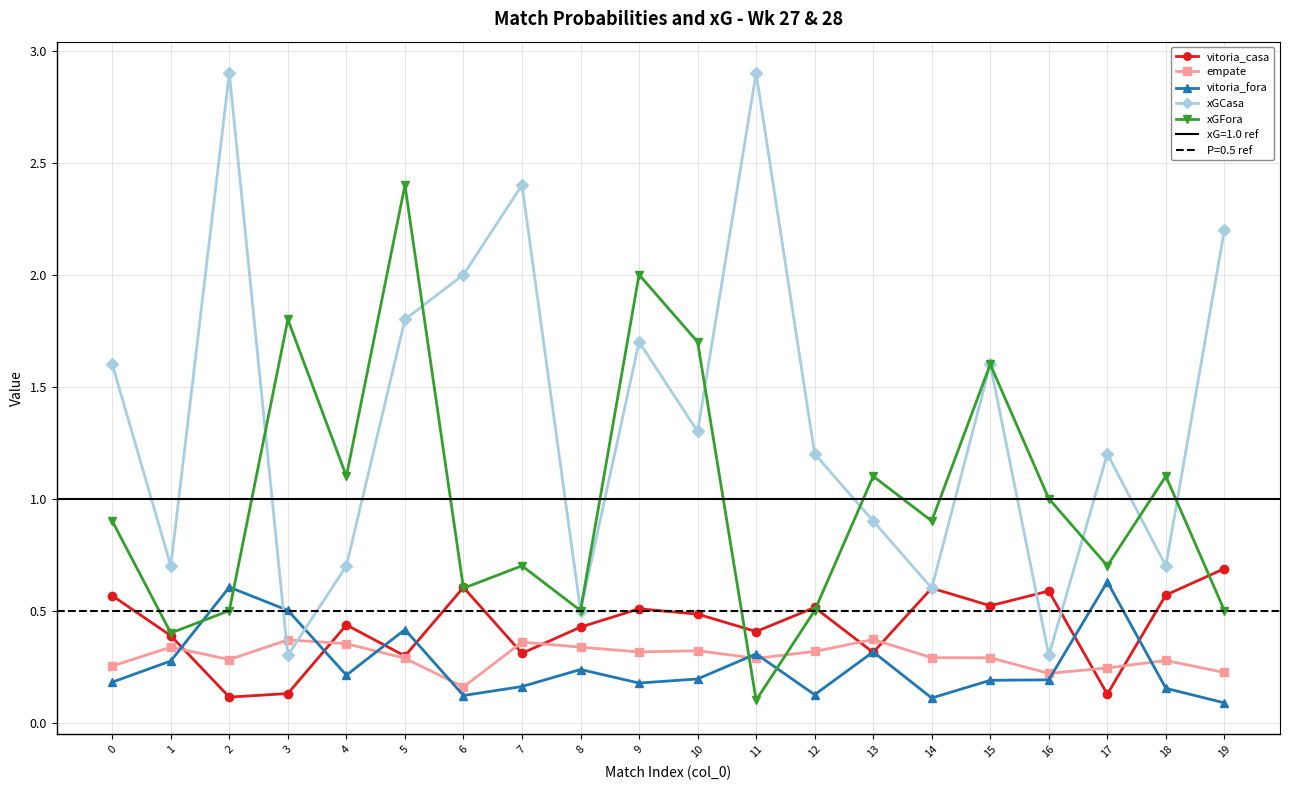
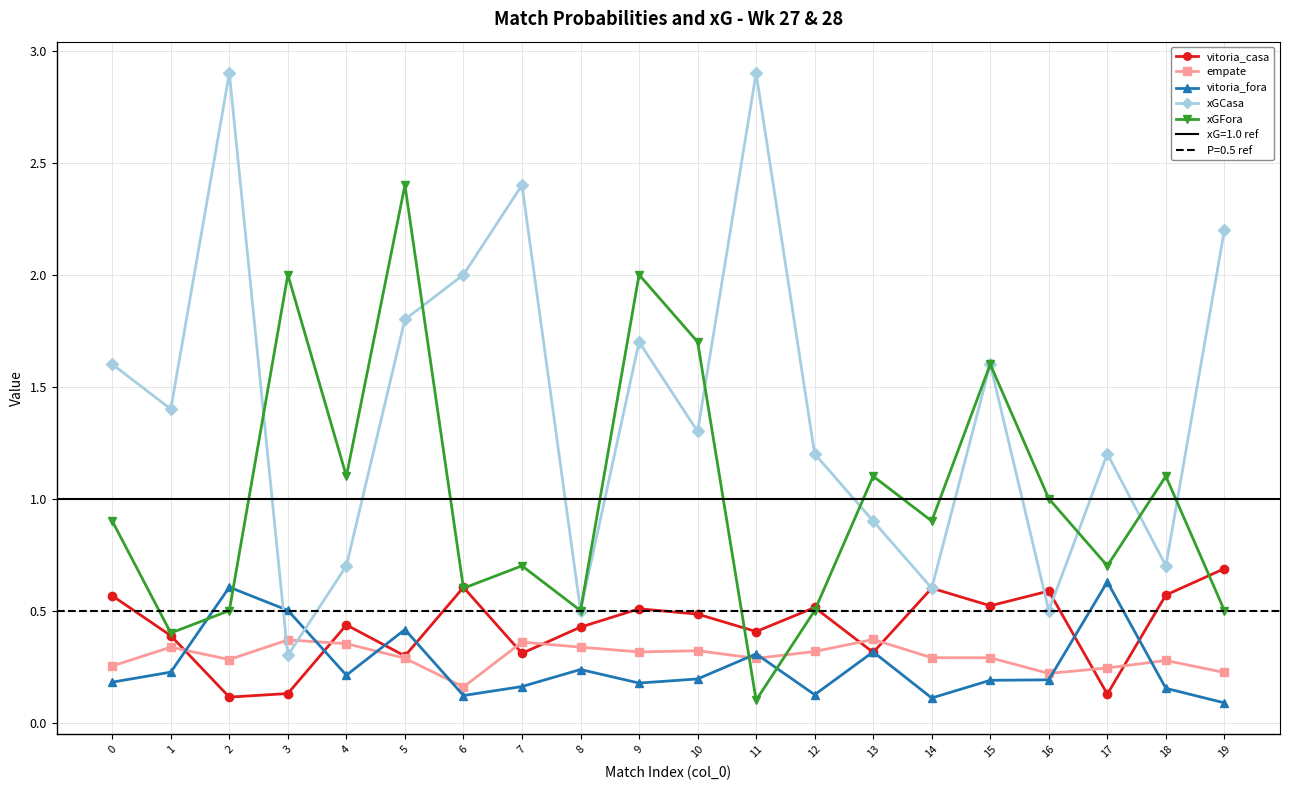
vitoria_fora, 1: 0.28 -> 0.23
xGCasa, 1: 0.7 -> 1.4
xGFora, 3: 1.8 -> 2.0
xGCasa, 16: 0.3 -> 0.5
